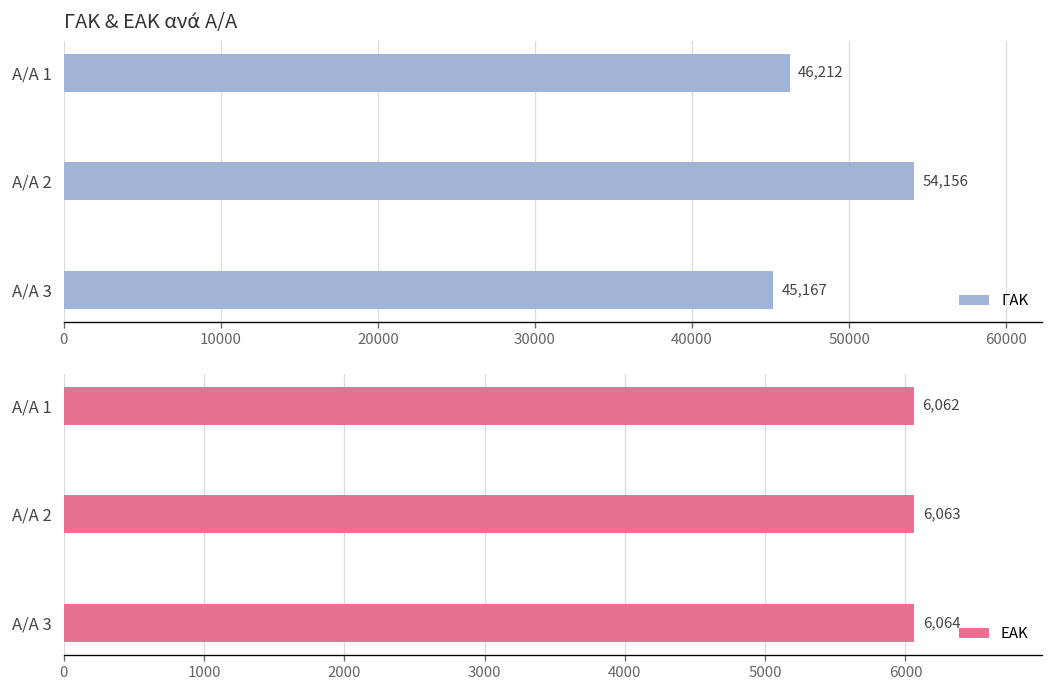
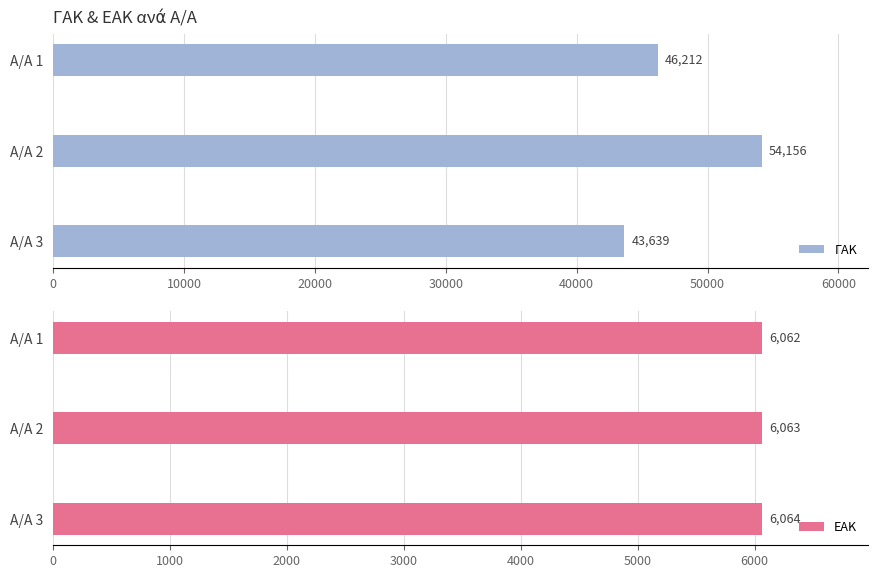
ΓΑΚ & ΕΑΚ ανά A/A, A/A 3: 45,167 -> 43,639
